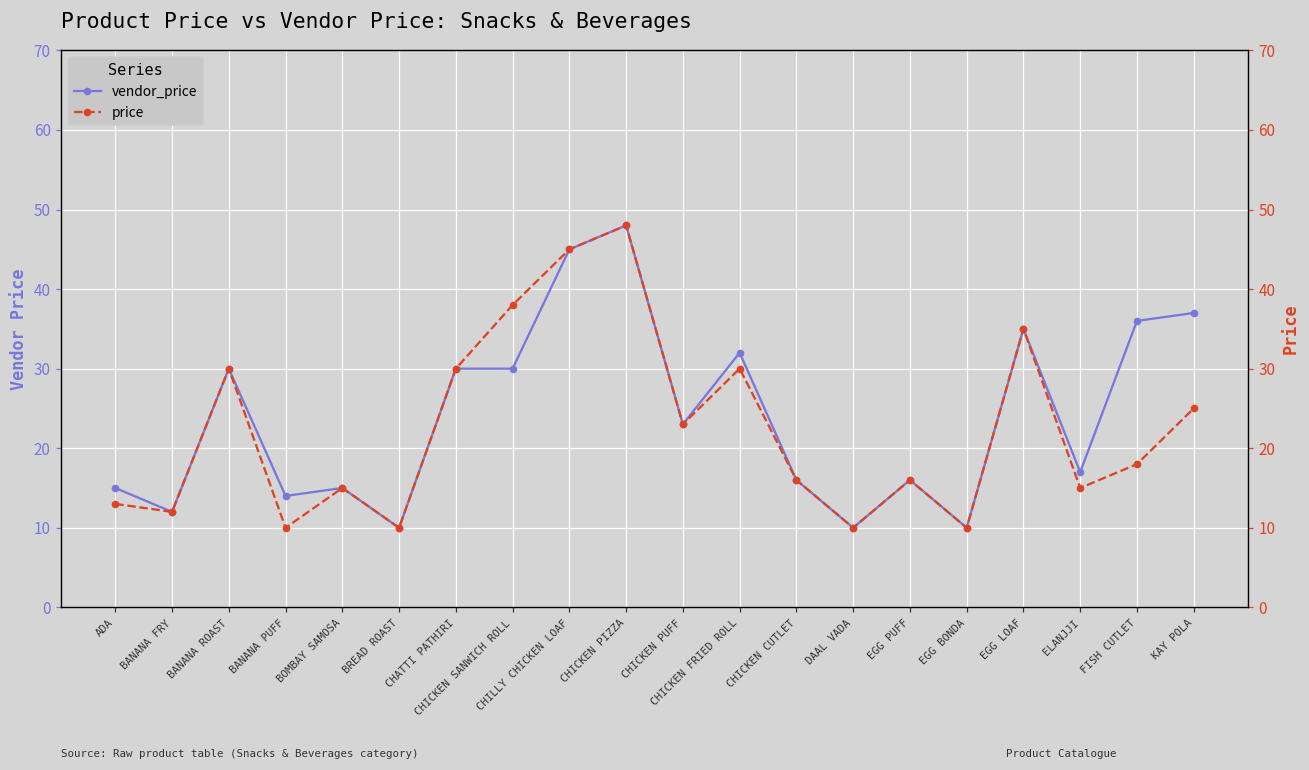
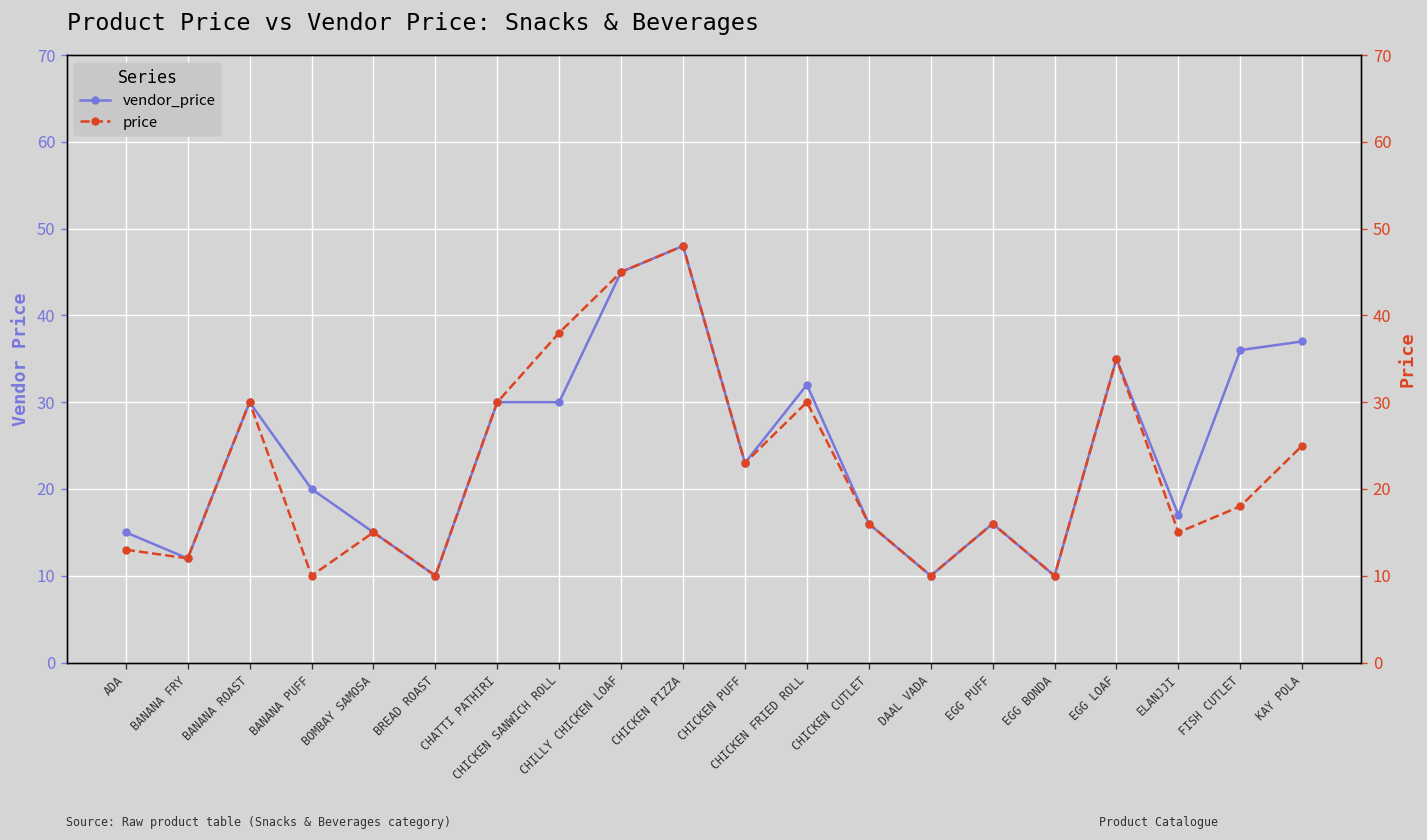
vendor_price, BANANA PUFF: 14 -> 20
